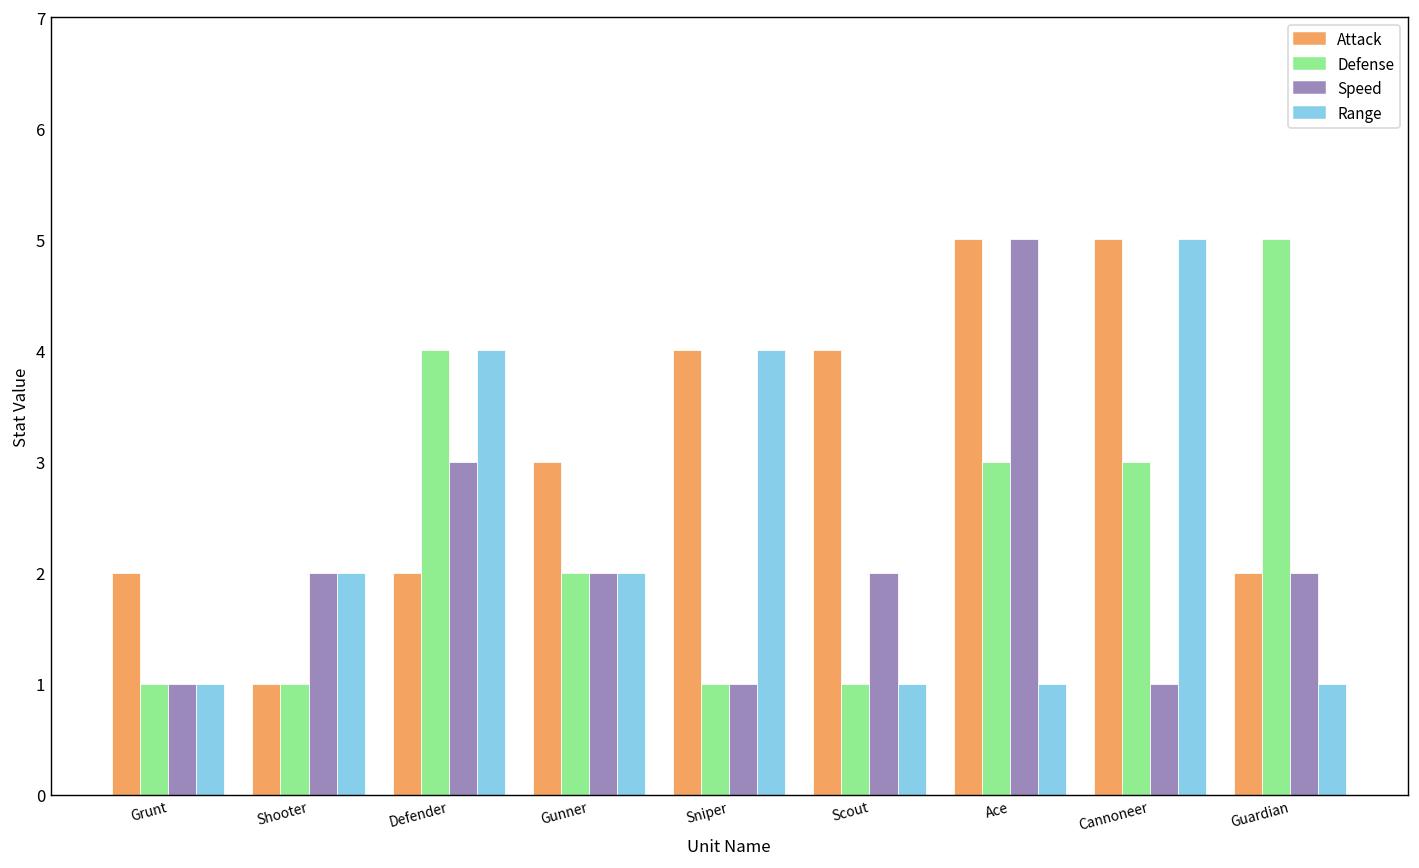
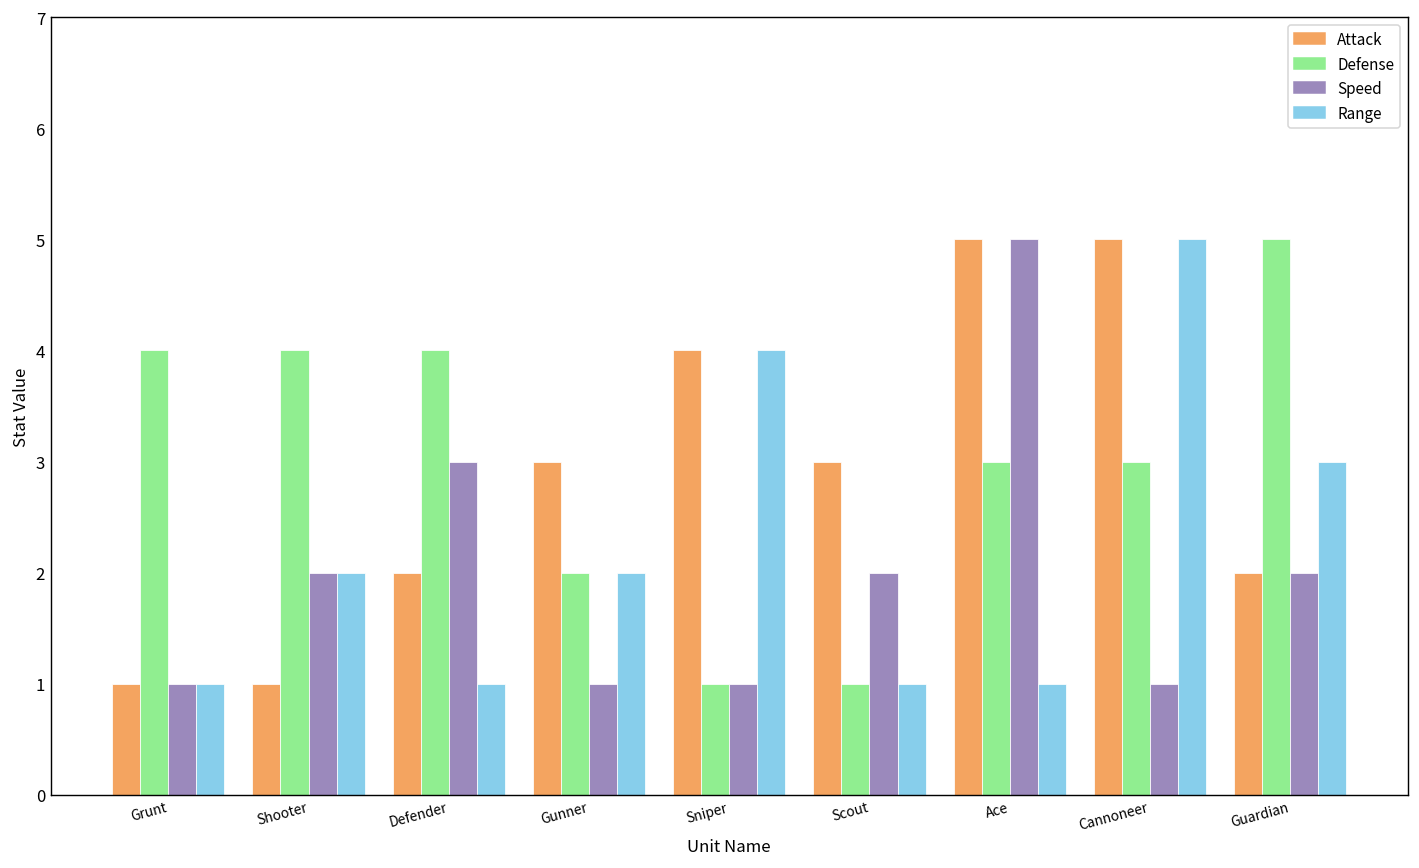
Attack, Grunt: 2 -> 1
Defense, Grunt: 1 -> 4
Defense, Shooter: 1 -> 4
Range, Defender: 4 -> 1
Speed, Gunner: 2 -> 1
Attack, Scout: 4 -> 3
Range, Guardian: 1 -> 3
